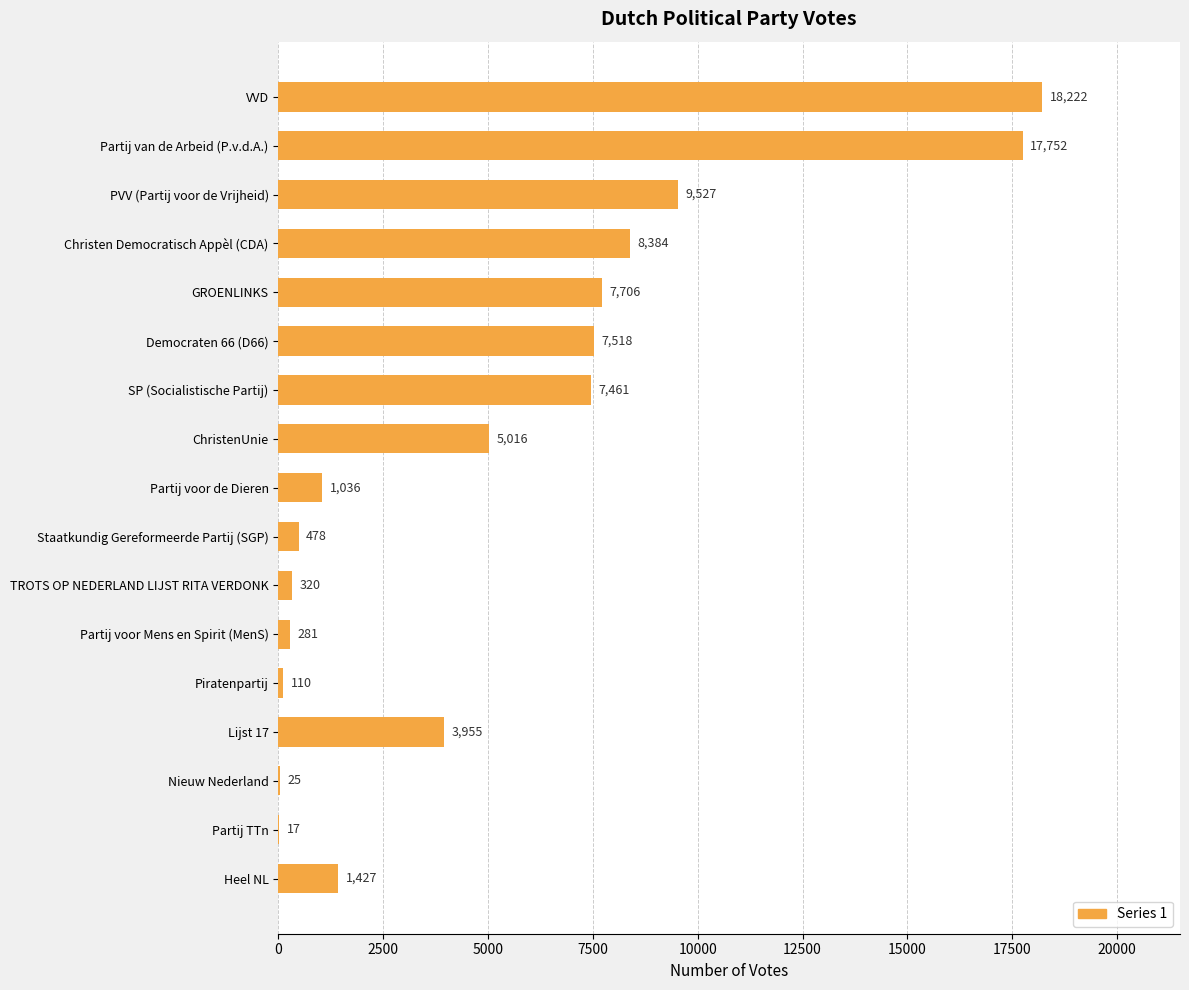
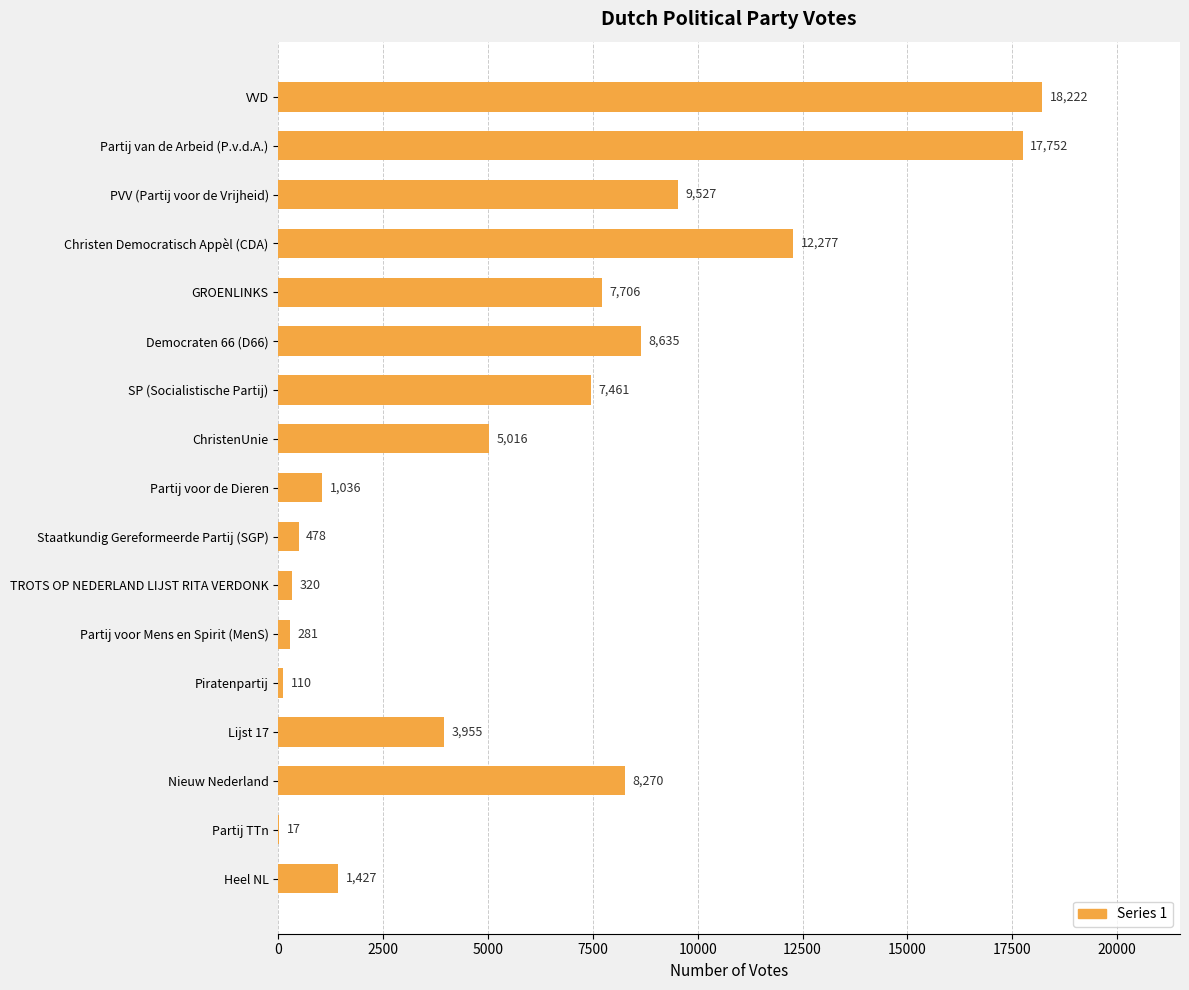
Christen Democratisch Appèl (CDA): 8,384 -> 12,277
Democraten 66 (D66): 7,518 -> 8,635
Nieuw Nederland: 25 -> 8,270
